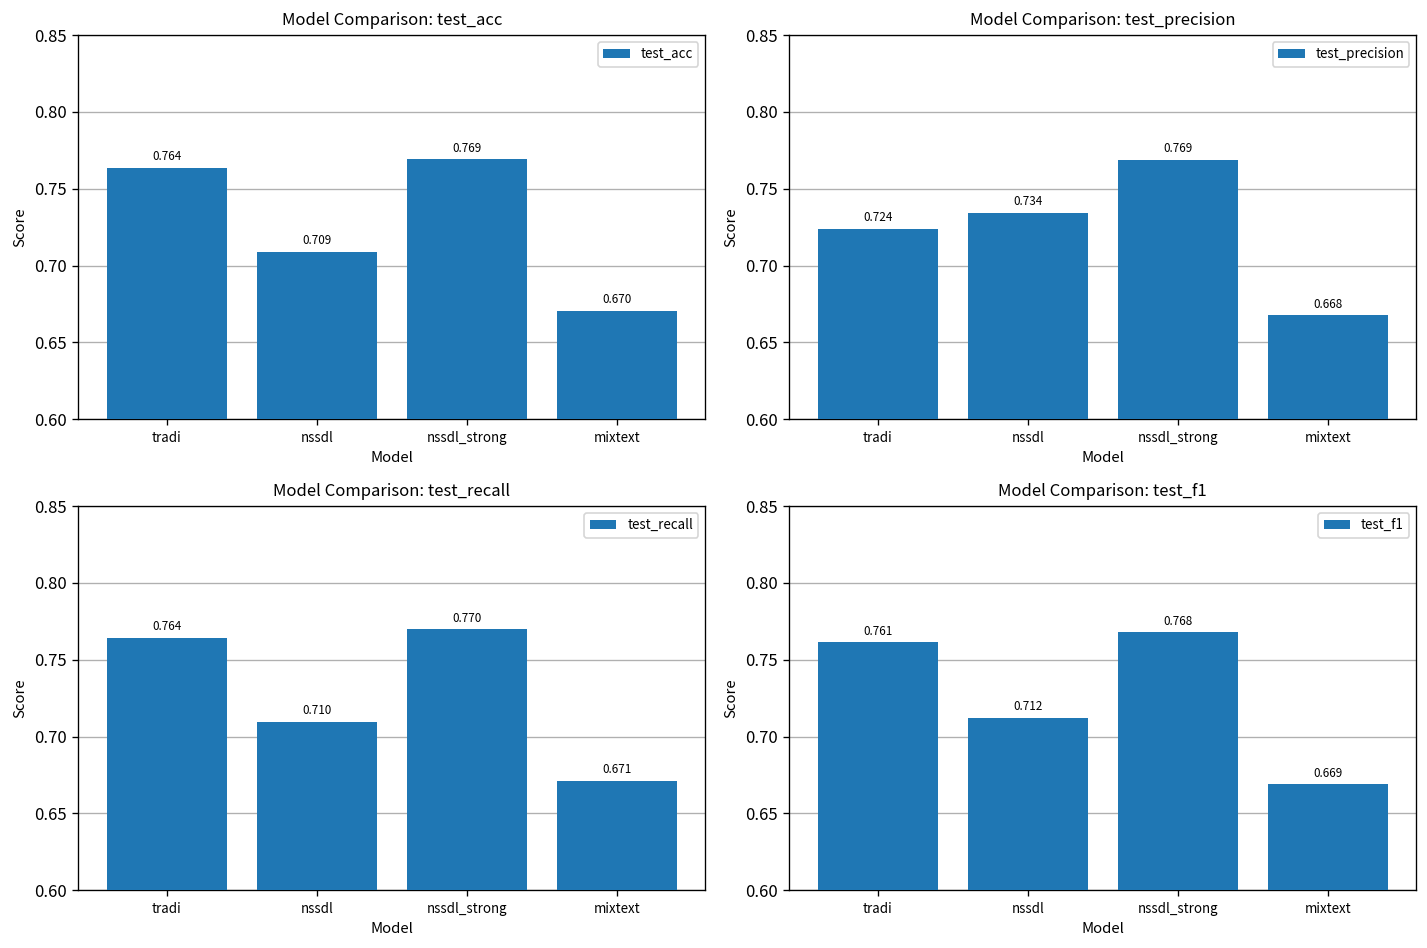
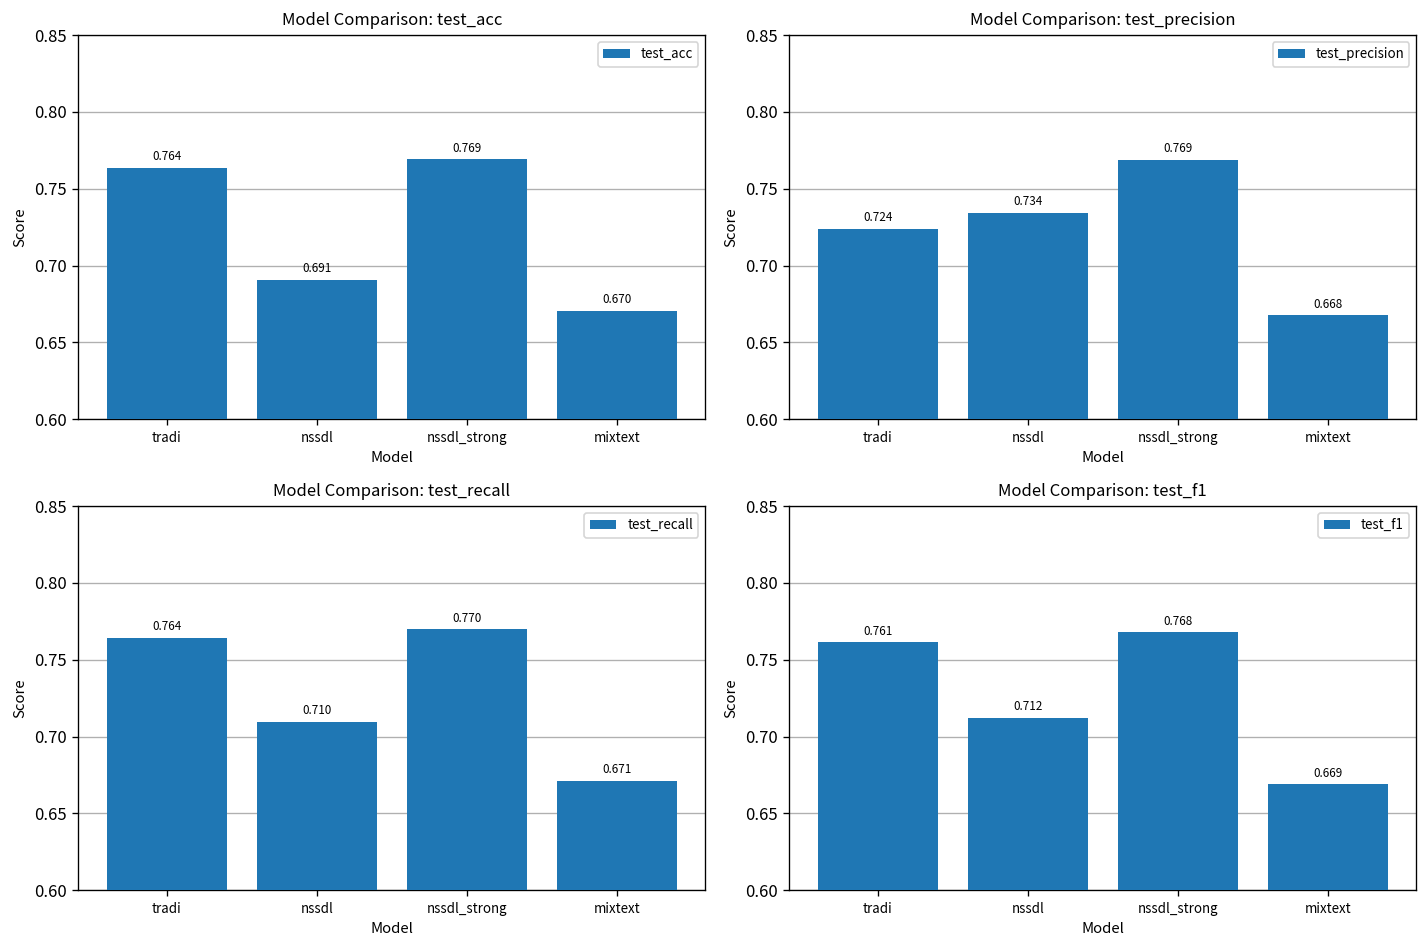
Model Comparison: test_acc, nssdl: 0.709 -> 0.691
